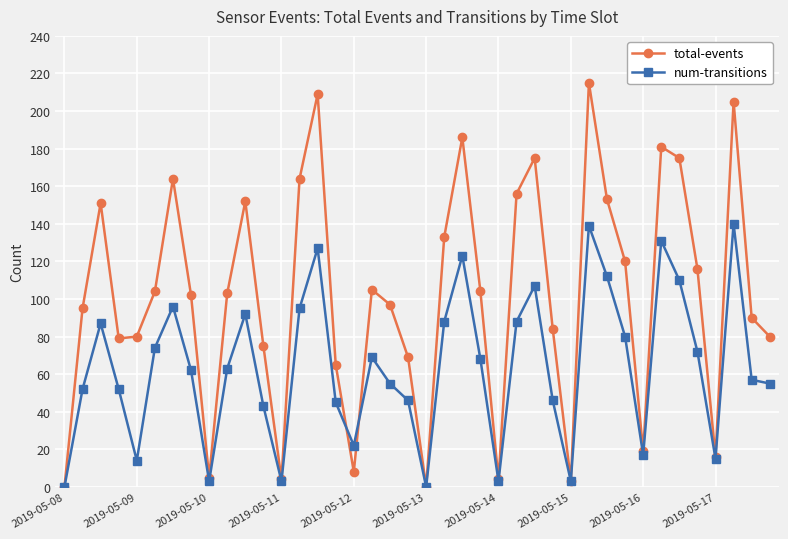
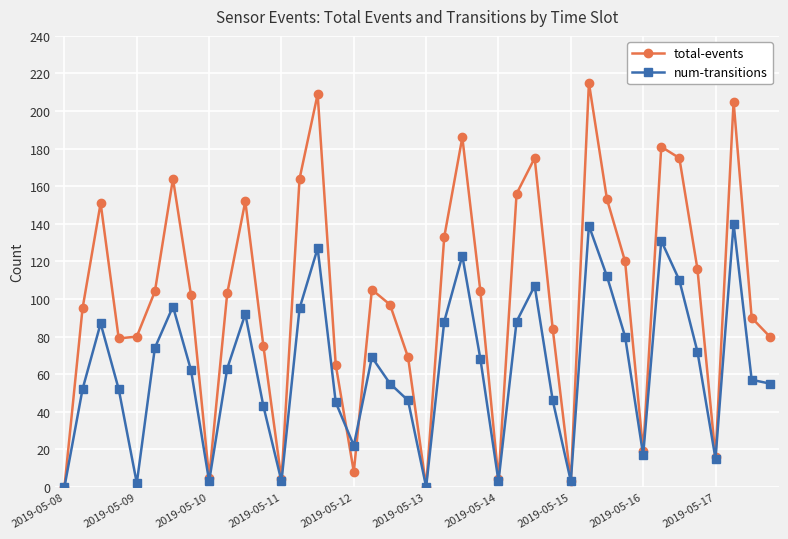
num-transitions, 2019-05-09: 14 -> 2
